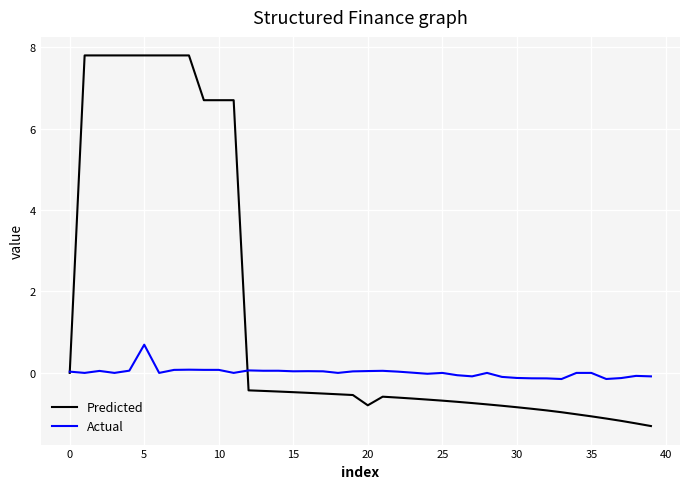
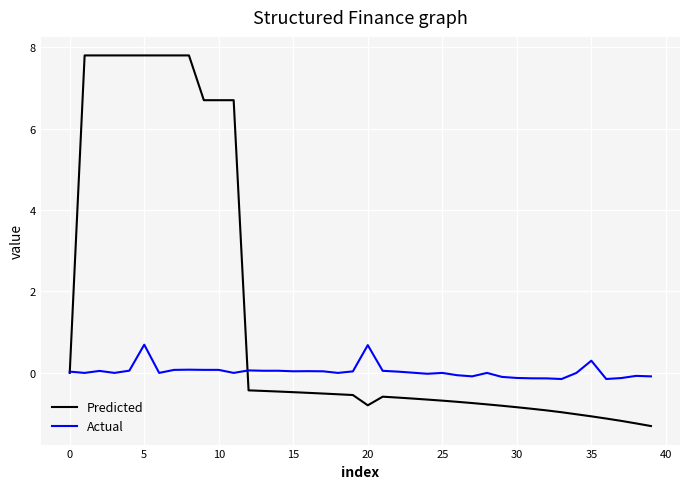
Actual, 20: 0.0 -> 0.7
Actual, 35: 0.0 -> 0.3
